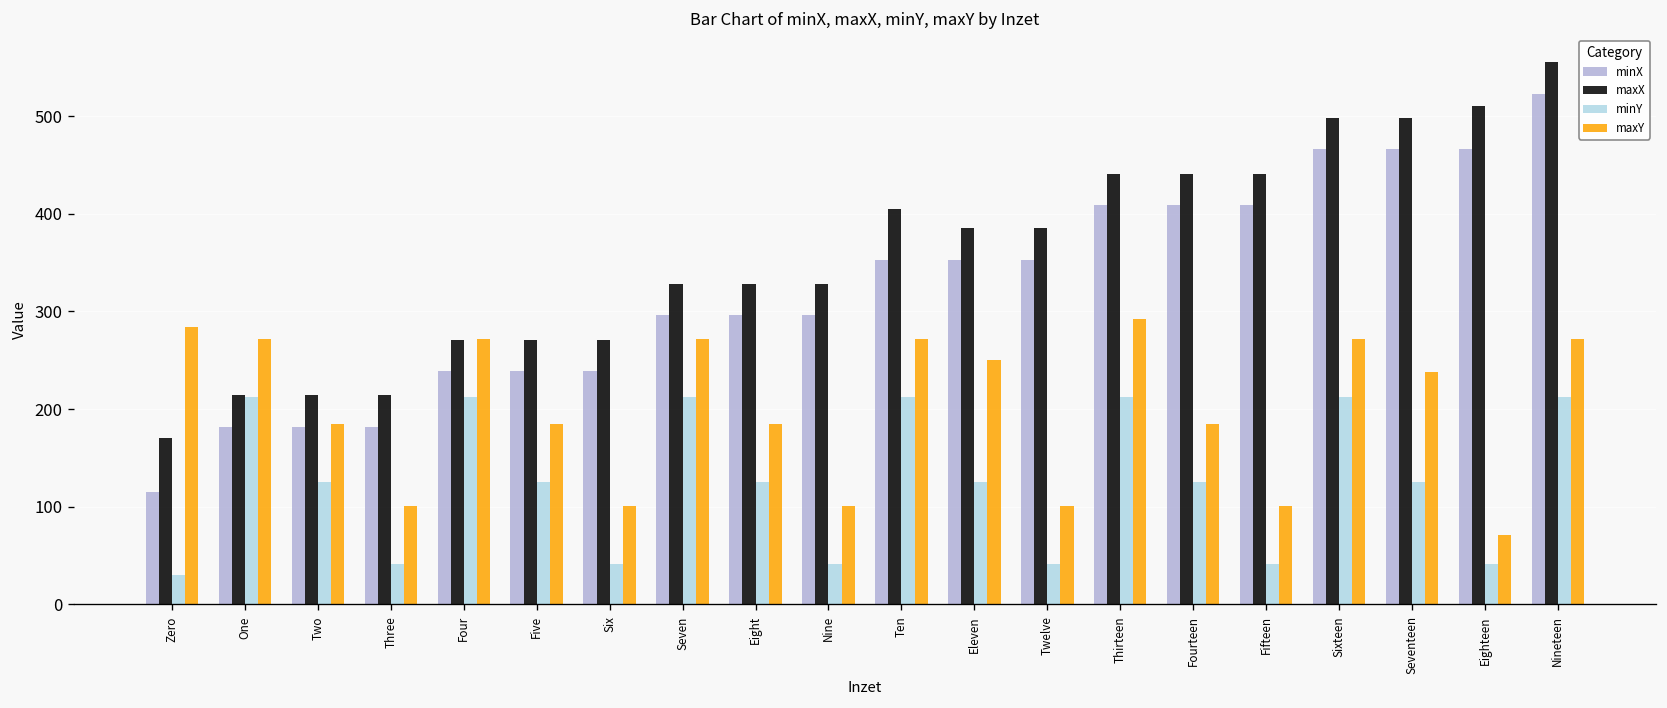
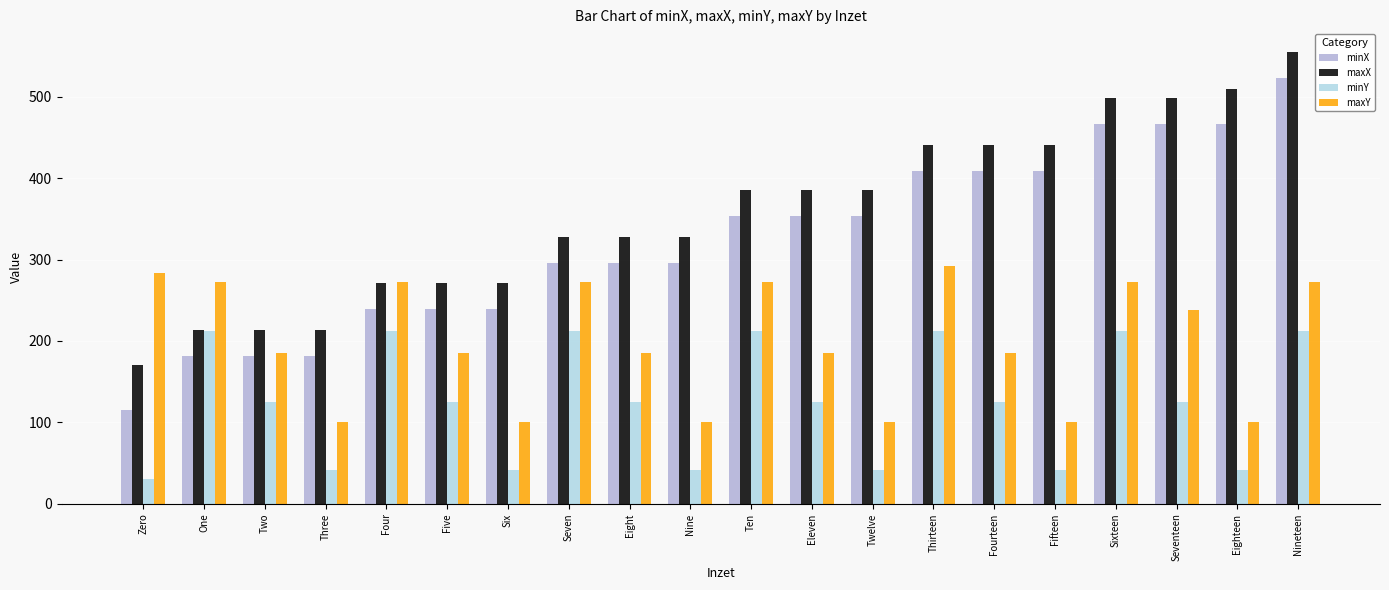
maxX, Ten: 410 -> 390
maxY, Eleven: 250 -> 190
maxY, Eighteen: 70 -> 100
